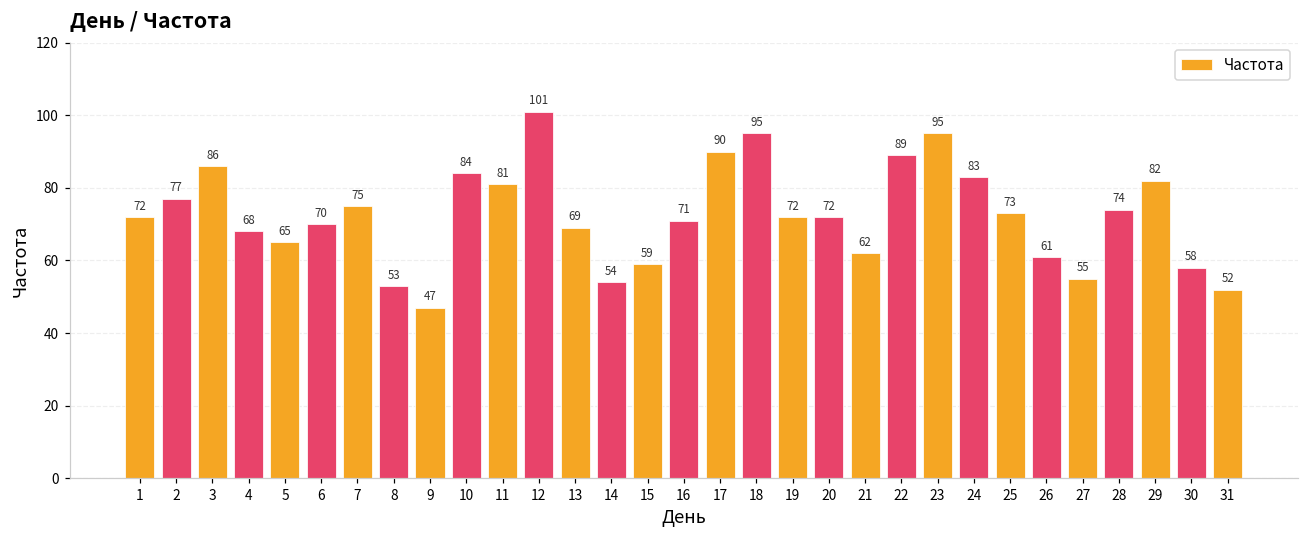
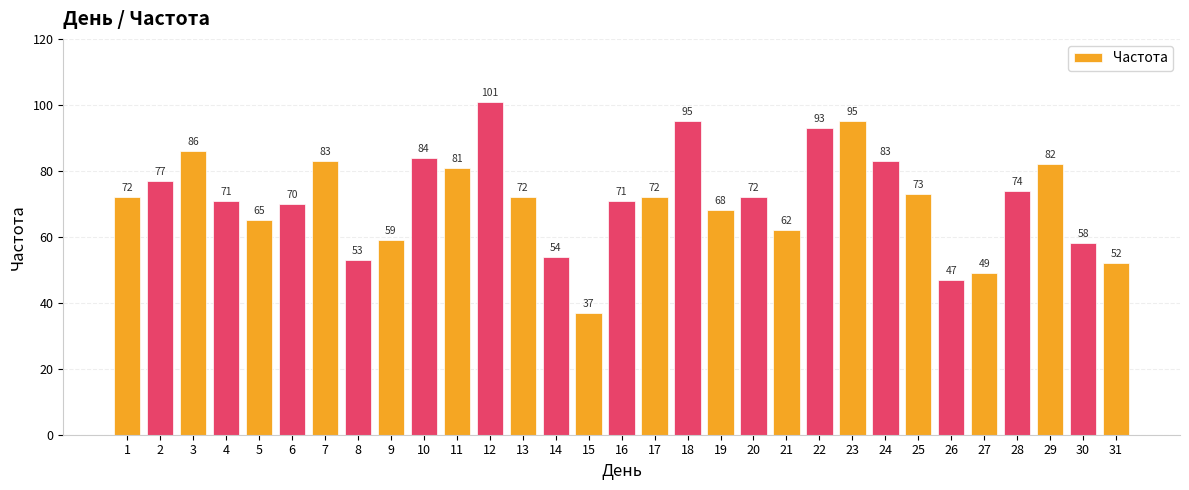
4: 68 -> 71
7: 75 -> 83
9: 47 -> 59
13: 69 -> 72
15: 59 -> 37
17: 90 -> 72
19: 72 -> 68
22: 89 -> 93
26: 61 -> 47
27: 55 -> 49
